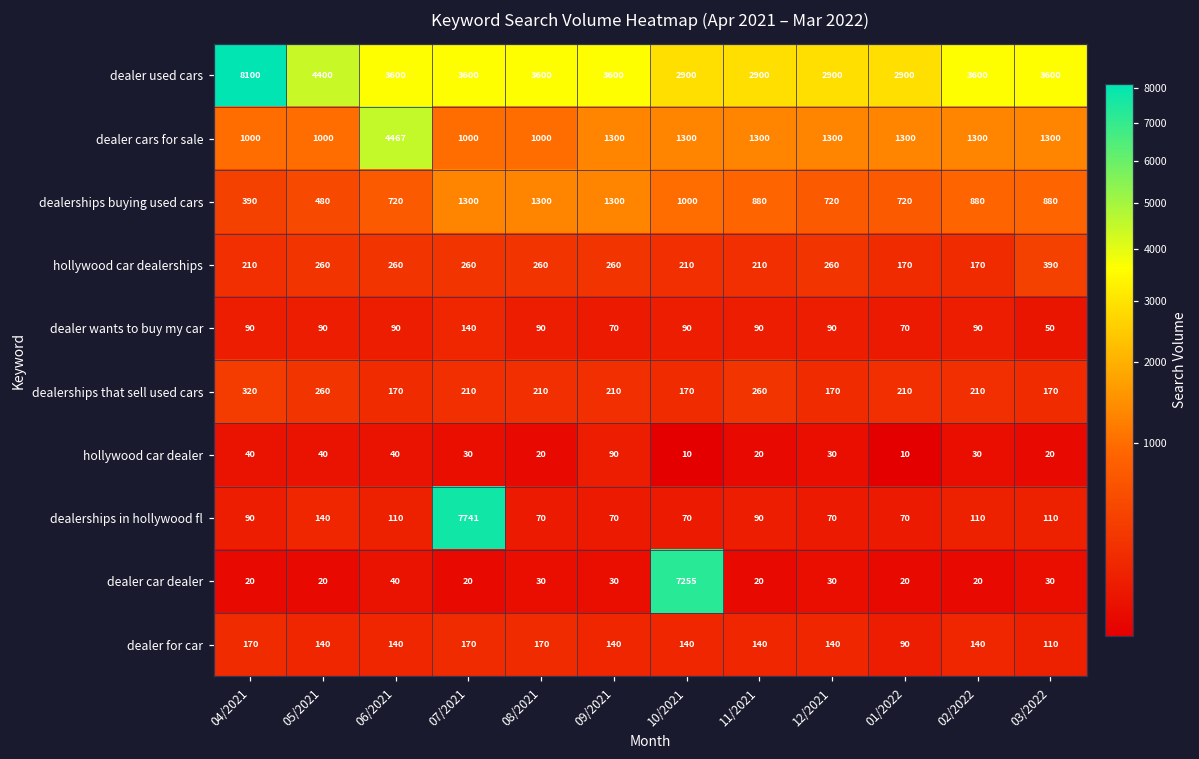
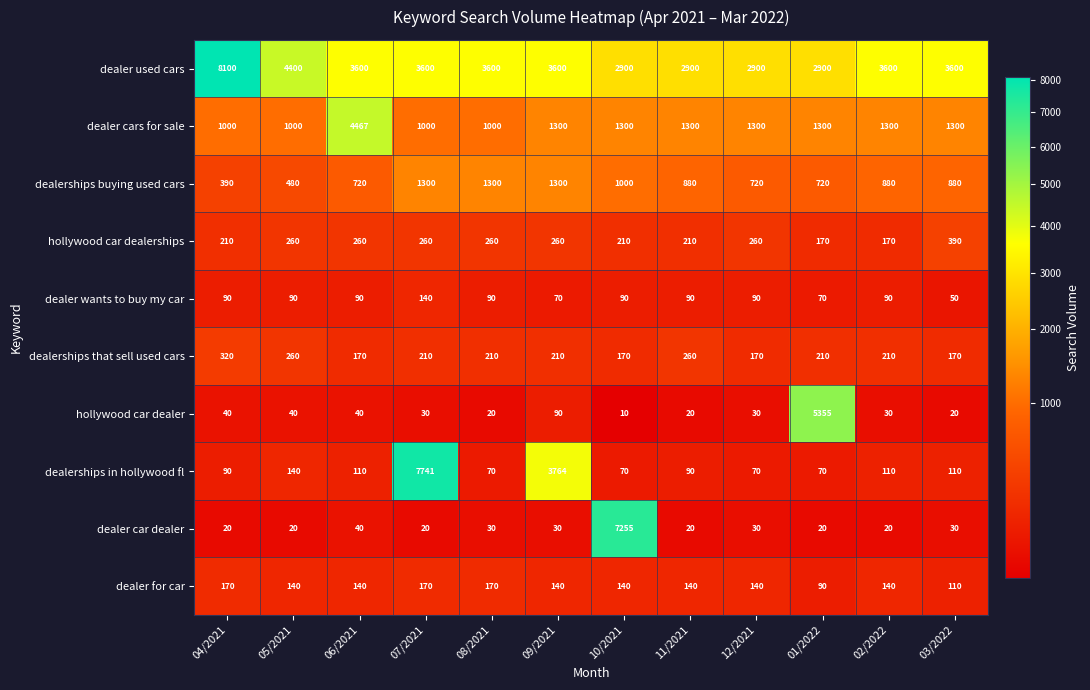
hollywood car dealer, 01/2022: 10 -> 5355
dealerships in hollywood fl, 09/2021: 70 -> 3764
